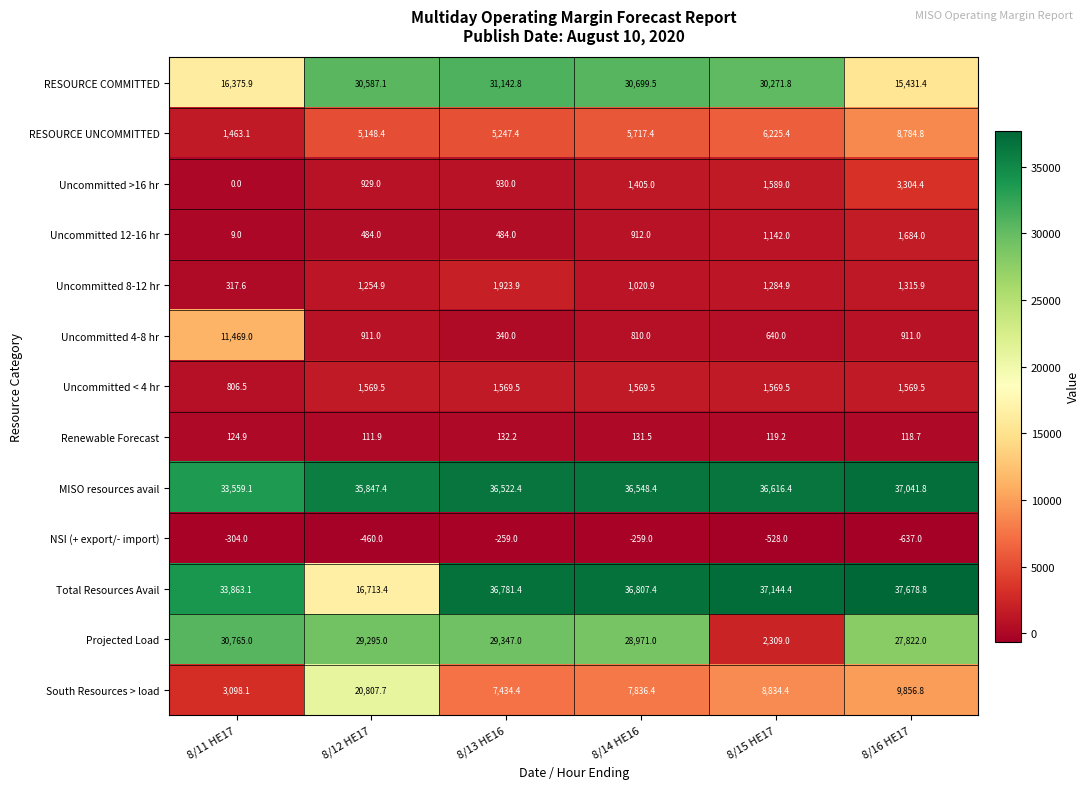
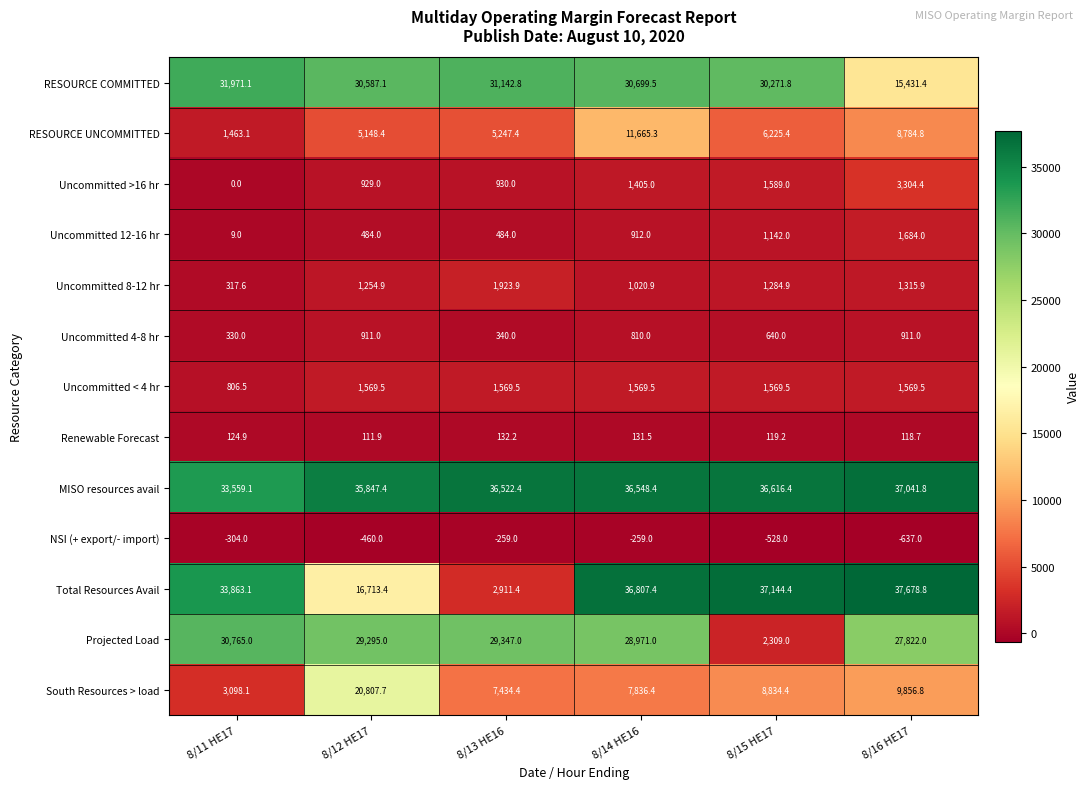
RESOURCE COMMITTED, 8/11 HE17: 16,375.9 -> 31,971.1
RESOURCE UNCOMMITTED, 8/14 HE16: 5,717.4 -> 11,665.3
Uncommitted 4-8 hr, 8/11 HE17: 11,469.0 -> 330.0
Total Resources Avail, 8/13 HE16: 36,781.4 -> 2,911.4
